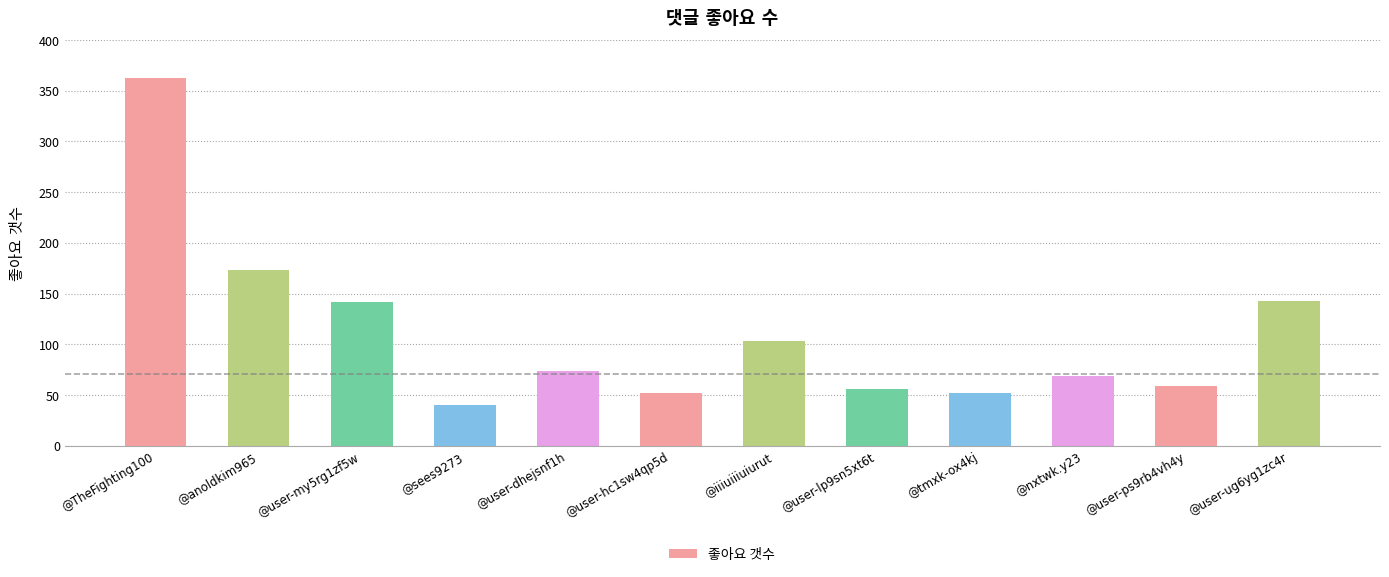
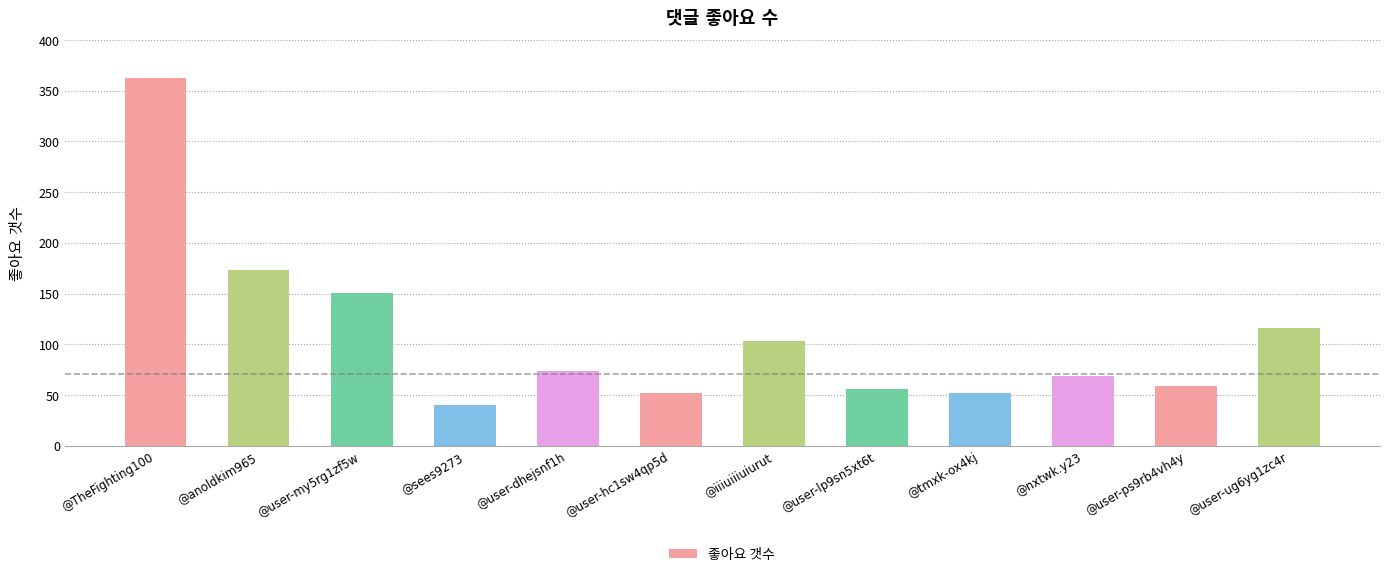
@user-my5rg1zf5w: 142 -> 151
@user-ug6yg1zc4r: 143 -> 116
